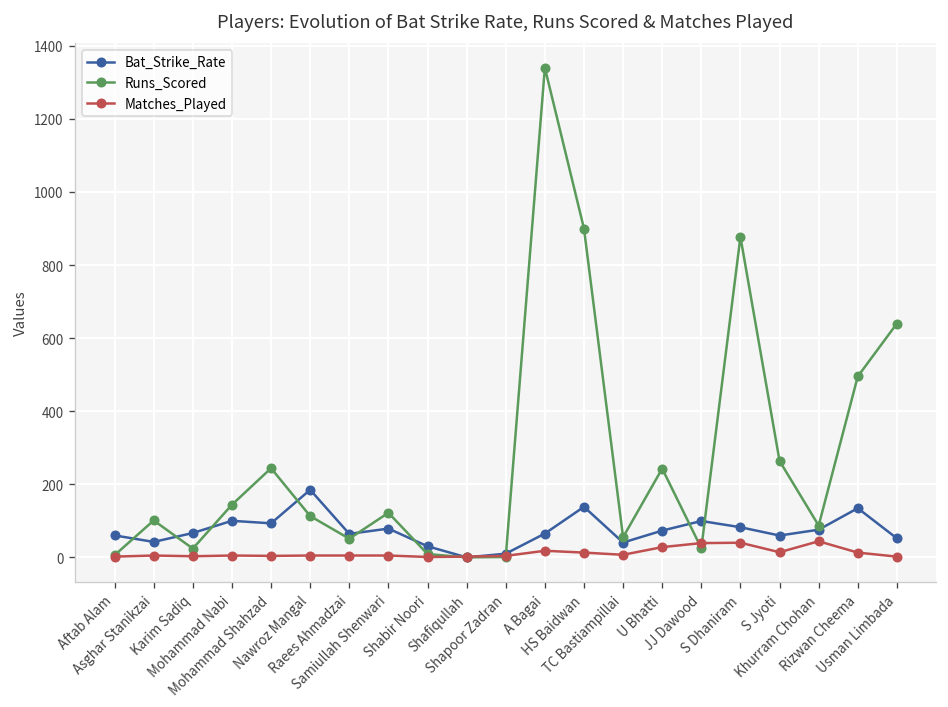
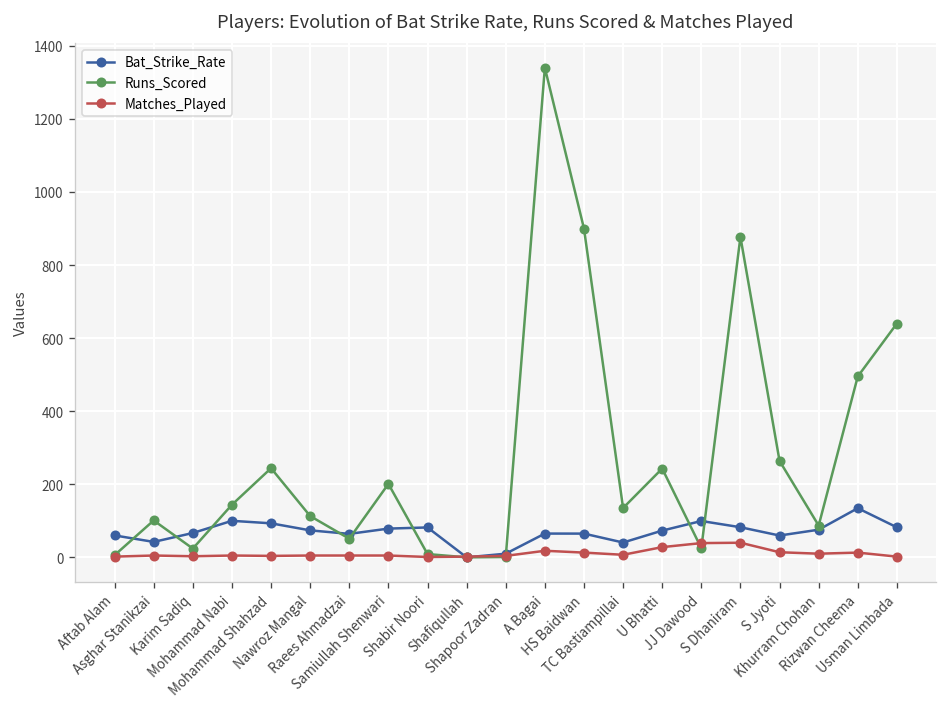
Bat_Strike_Rate, Nawroz Mangal: 180 -> 70
Runs_Scored, Samiullah Shenwari: 120 -> 200
Bat_Strike_Rate, Shabir Noori: 30 -> 80
Bat_Strike_Rate, HS Baidwan: 140 -> 60
Runs_Scored, TC Bastiampillai: 60 -> 140
Matches_Played, Khurram Chohan: 40 -> 10
Bat_Strike_Rate, Usman Limbada: 50 -> 80
